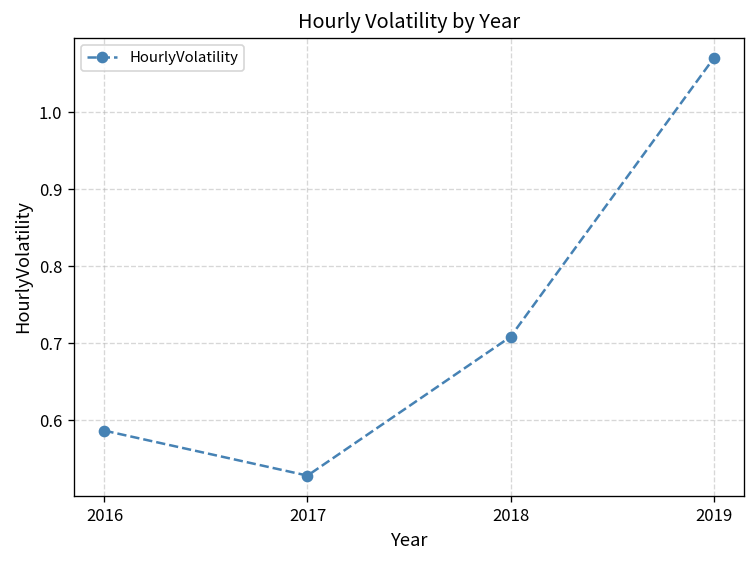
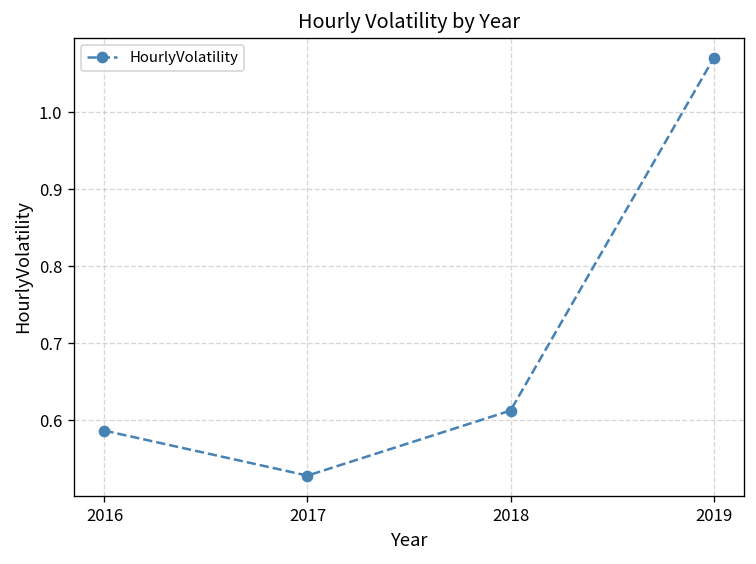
2018: 0.71 -> 0.61
